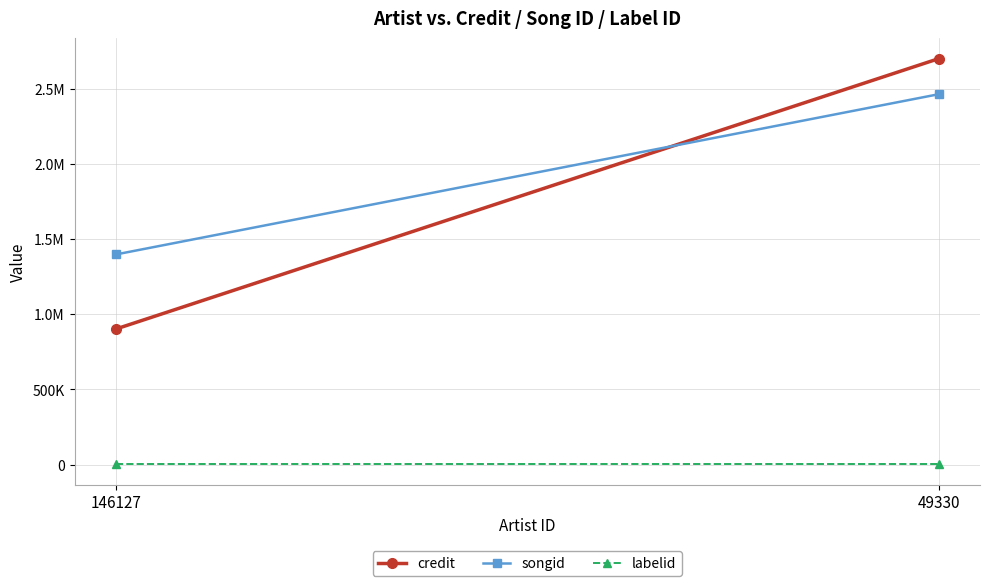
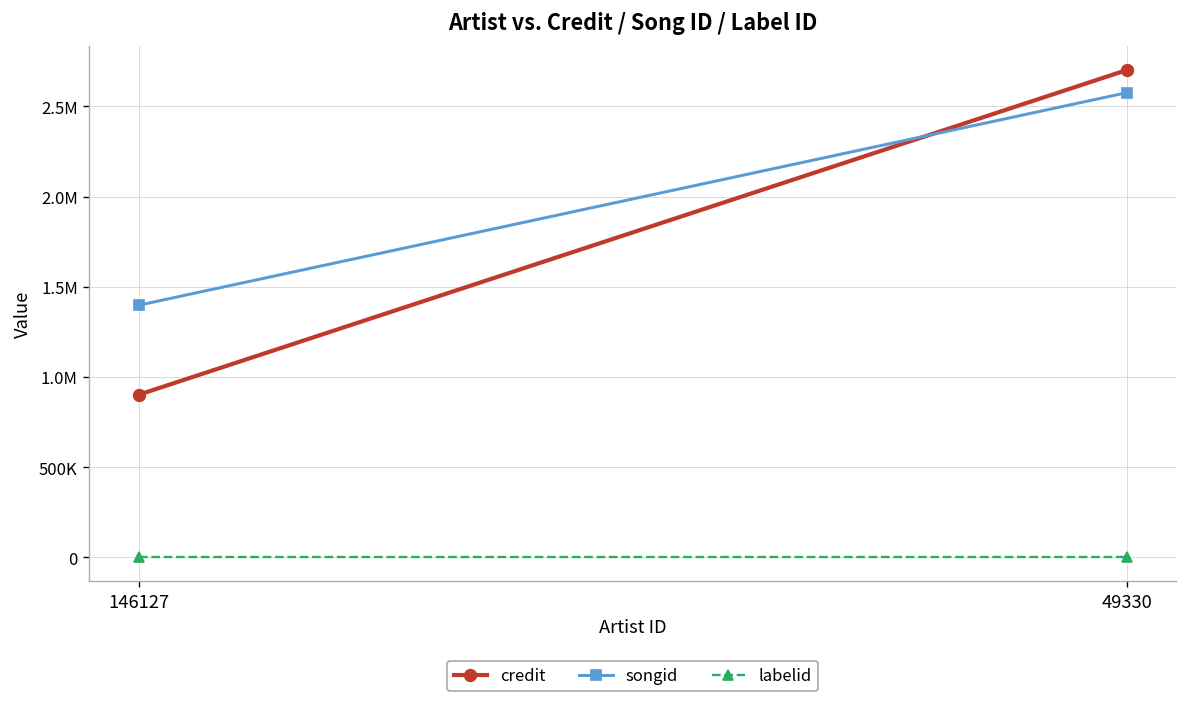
songid, 49330: 2460000 -> 2580000
